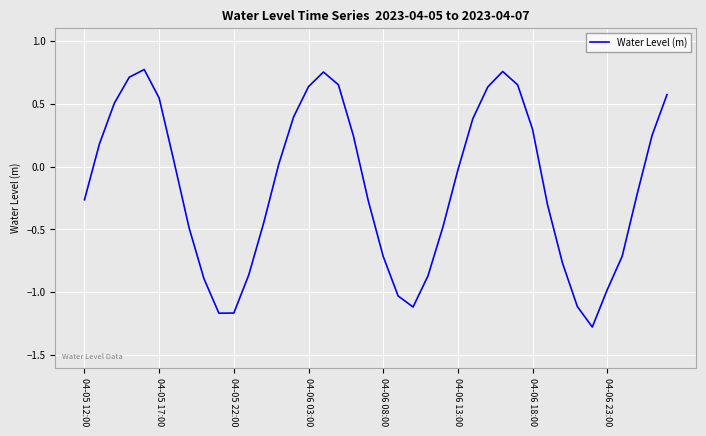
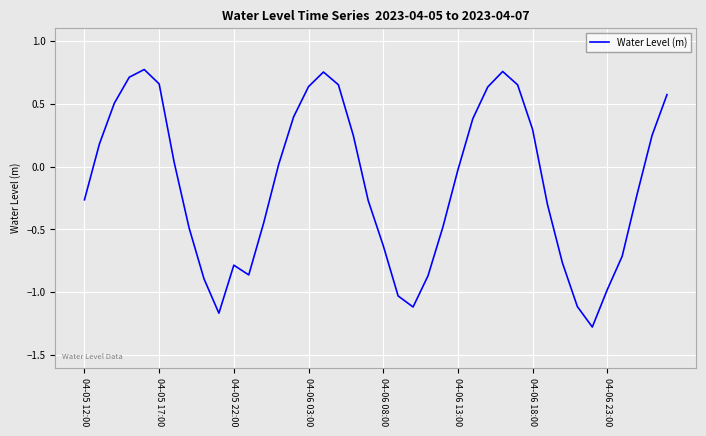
04-05 17:00: 0.54 -> 0.66
04-05 22:00: -1.16 -> -0.78
04-06 08:00: -0.71 -> -0.63
